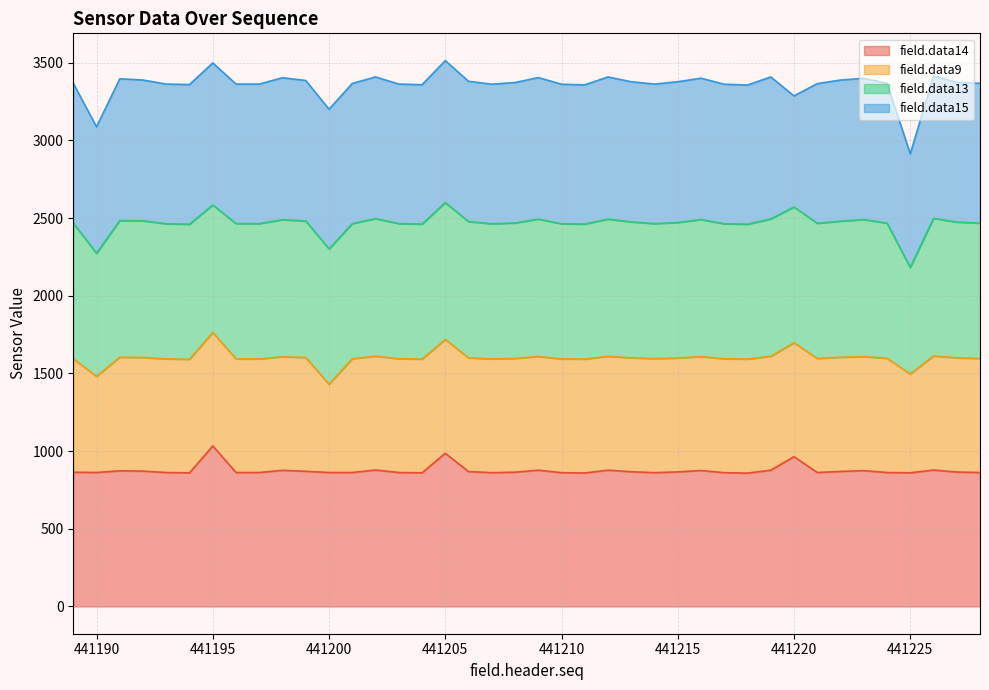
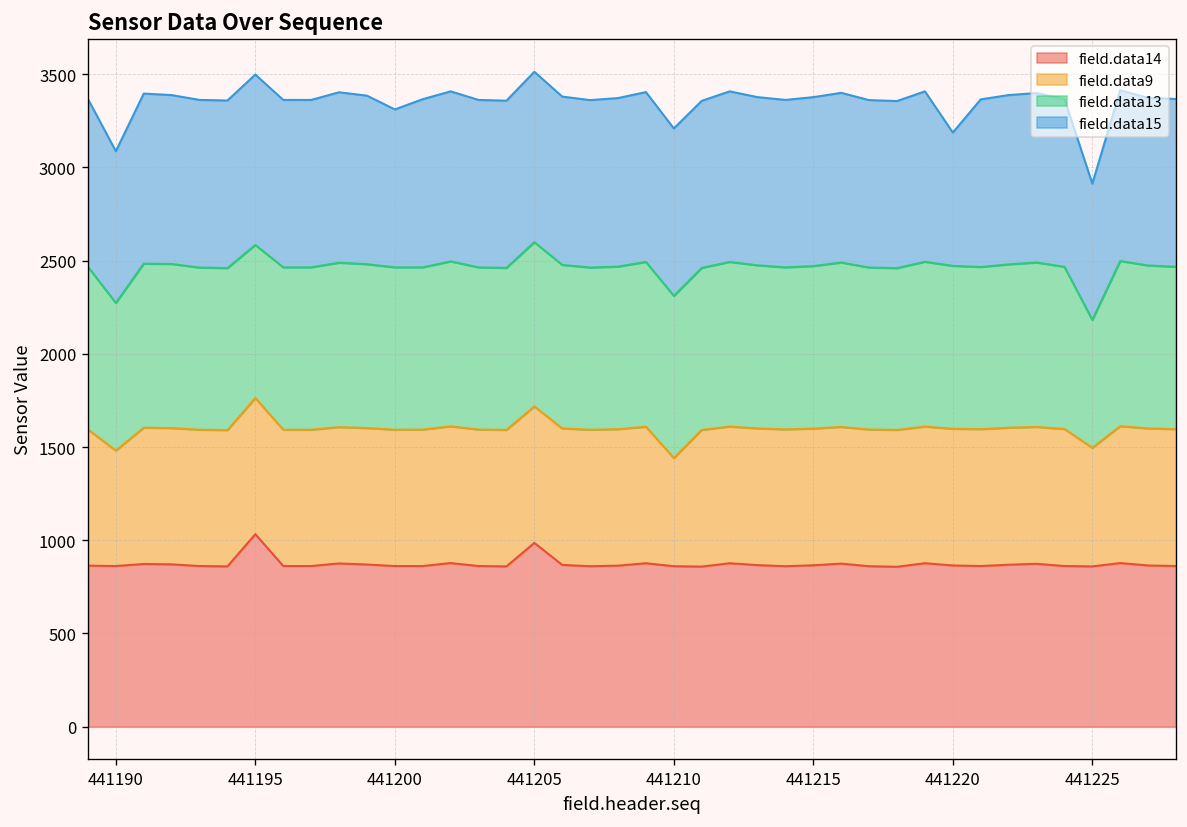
field.data9, 441200: 570 -> 730
field.data15, 441200: 900 -> 850
field.data9, 441210: 730 -> 580
field.data14, 441220: 960 -> 870
